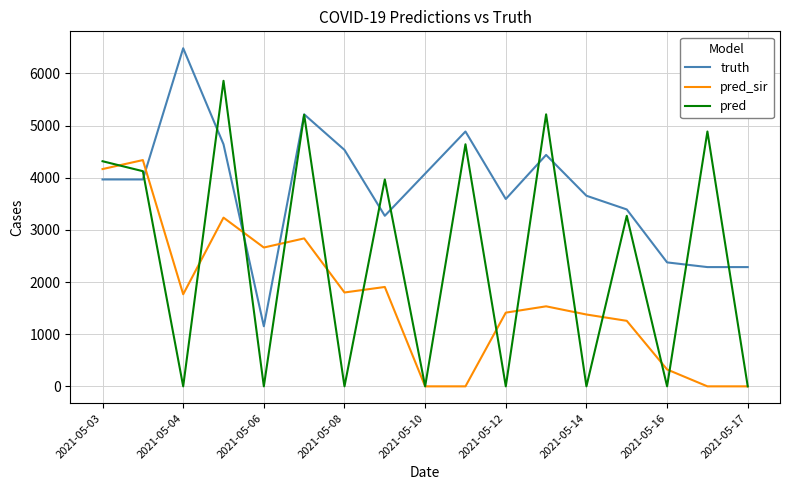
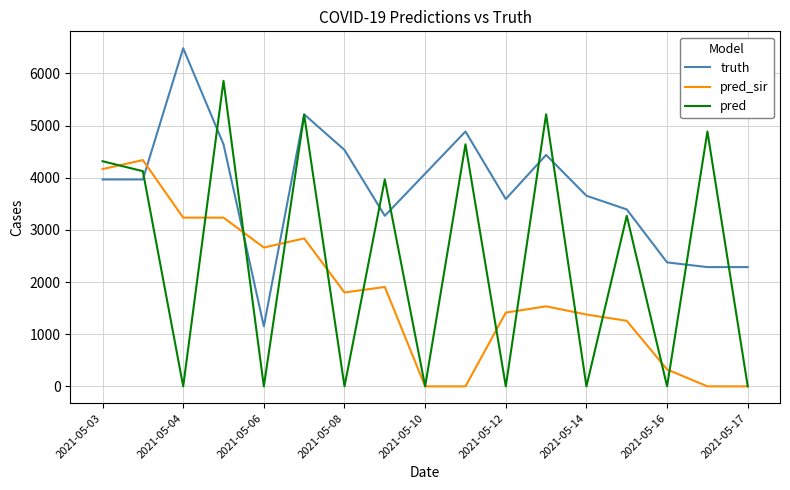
pred_sir, 2021-05-04: 1800 -> 3200
